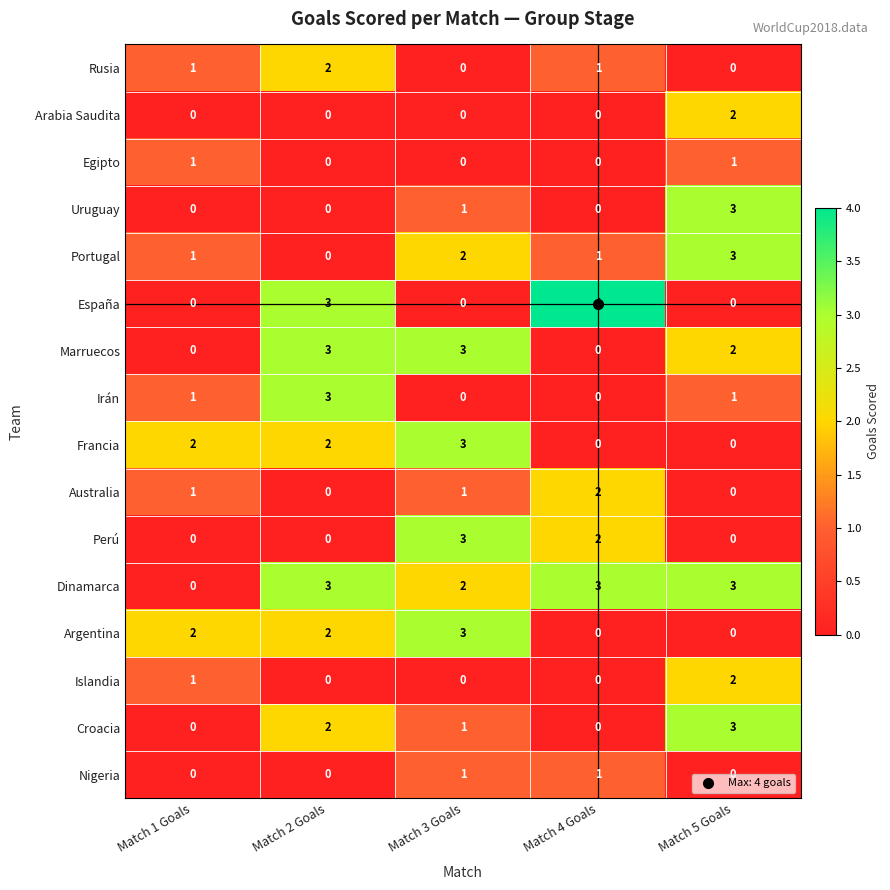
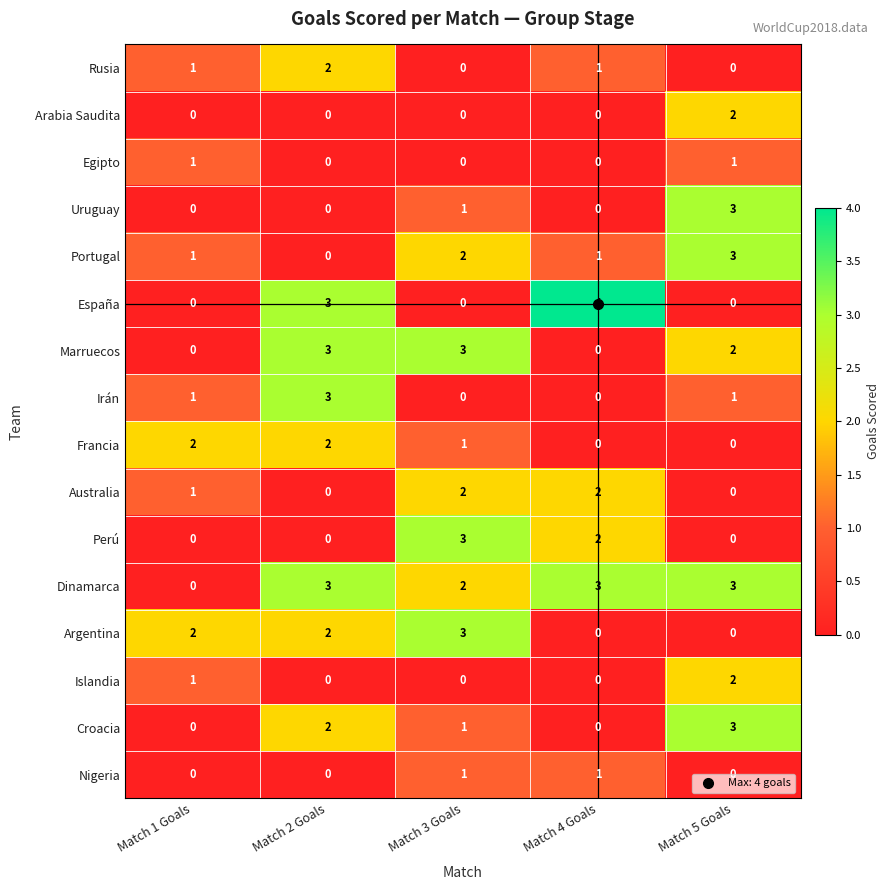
Francia, Match 3 Goals: 3 -> 1
Australia, Match 3 Goals: 1 -> 2
